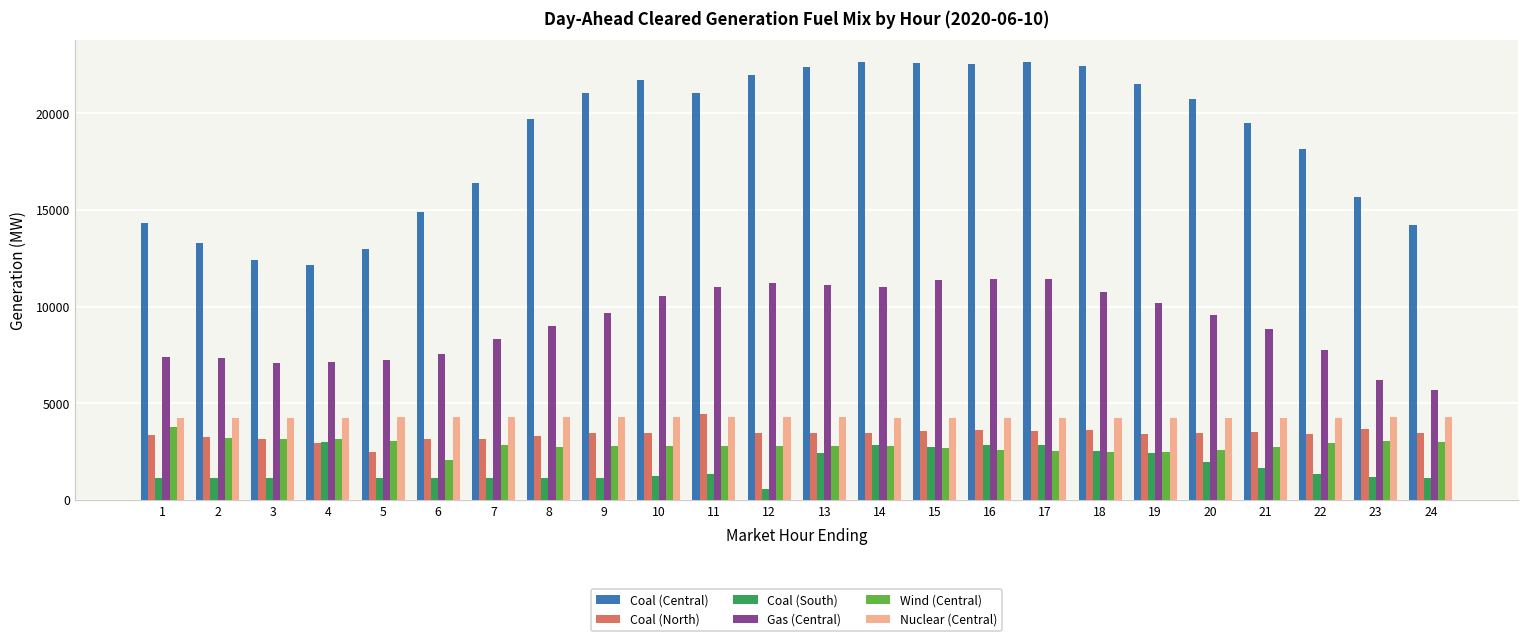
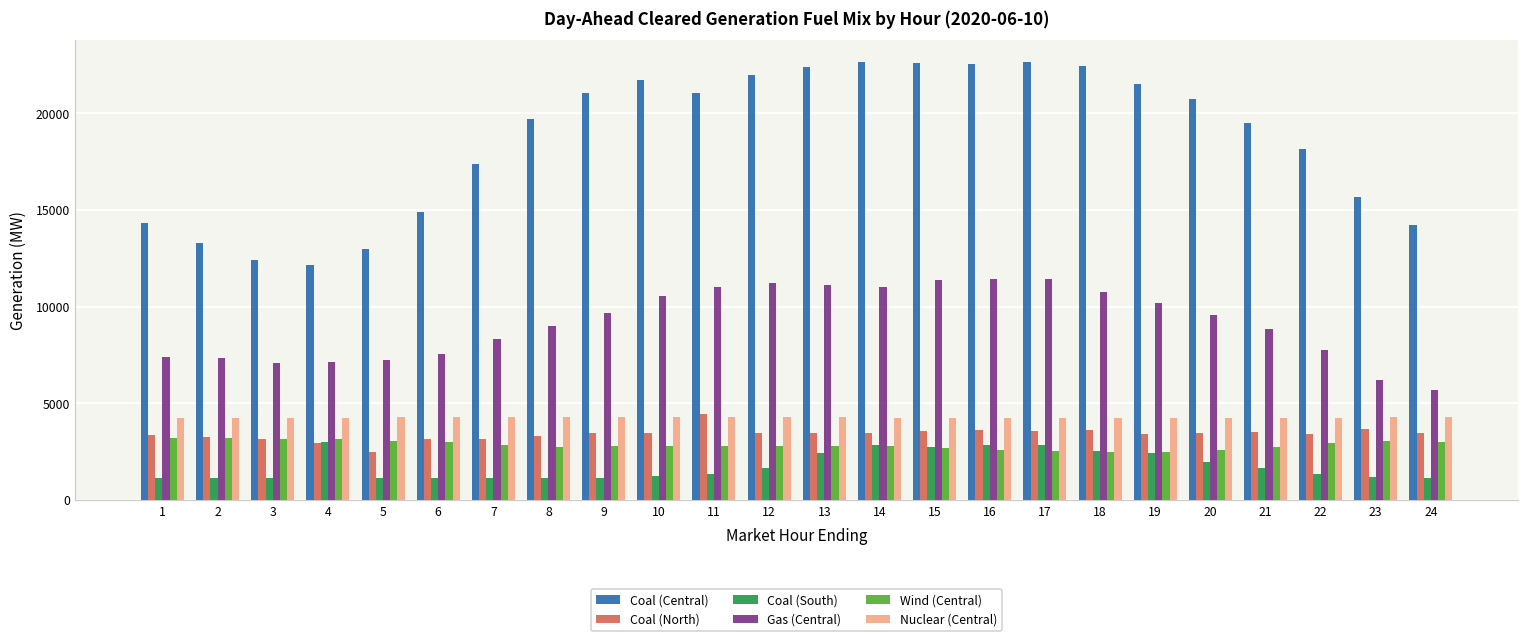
Wind (Central), 1: 3800 -> 3200
Wind (Central), 6: 2100 -> 3000
Coal (Central), 7: 16400 -> 17400
Coal (South), 12: 600 -> 1600
